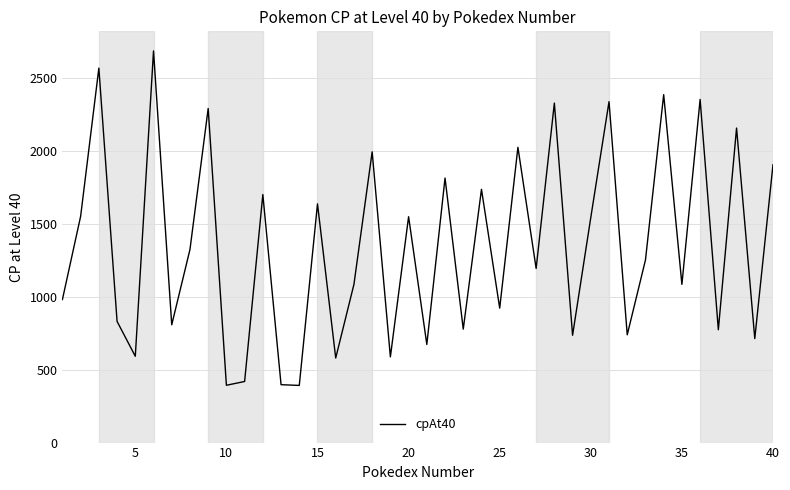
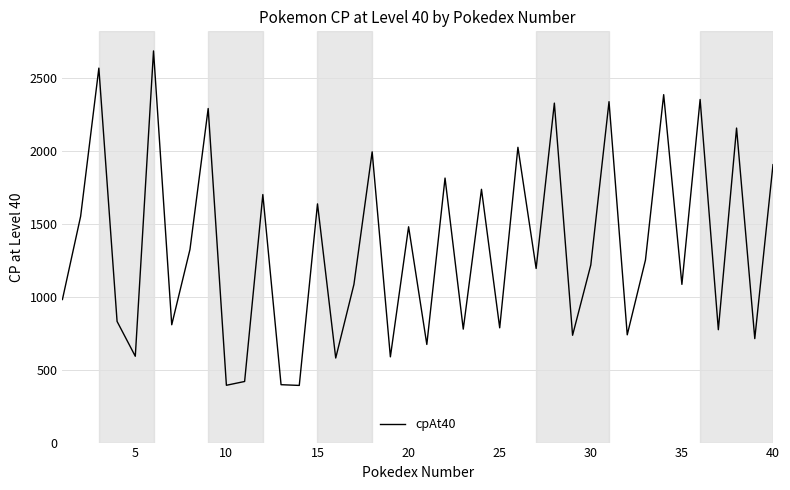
20: 1550 -> 1480
25: 920 -> 790
30: 1540 -> 1220
